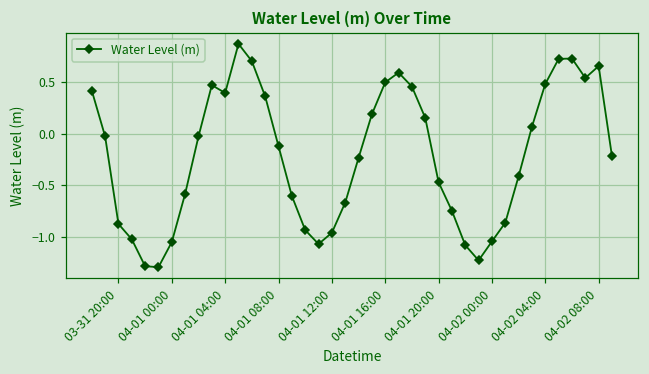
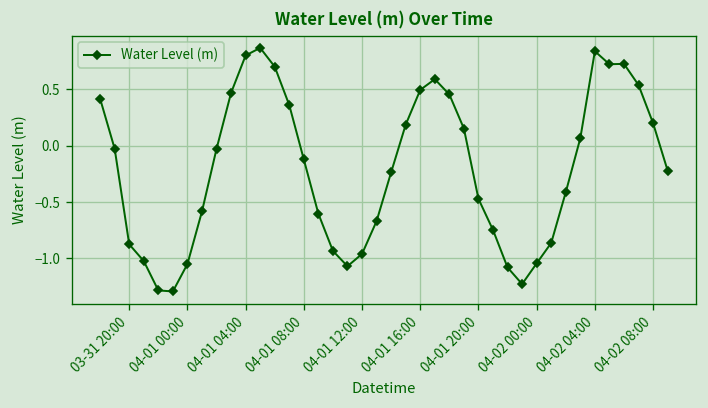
04-01 04:00: 0.4 -> 0.8
04-02 04:00: 0.5 -> 0.8
04-02 08:00: 0.7 -> 0.2
